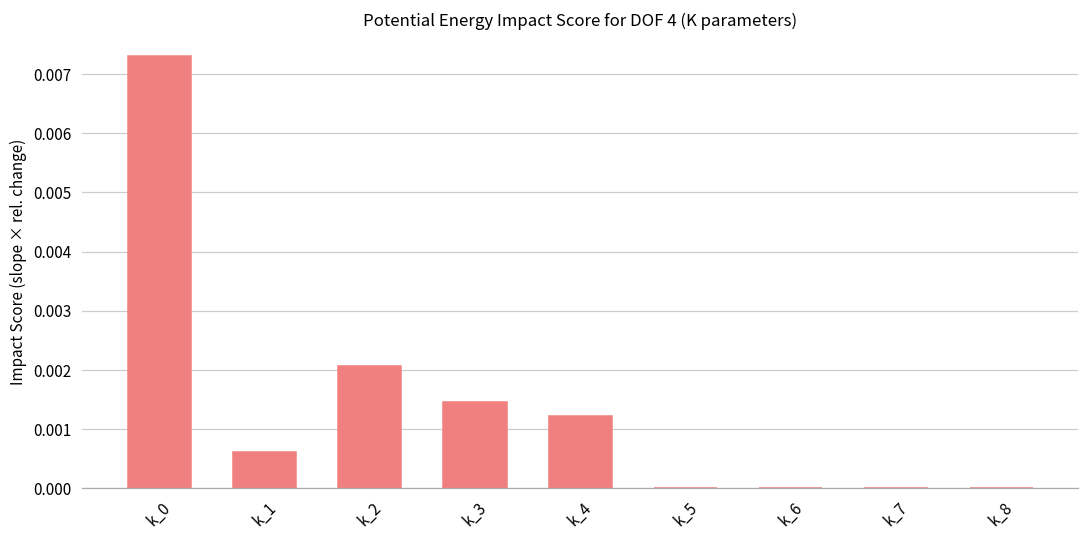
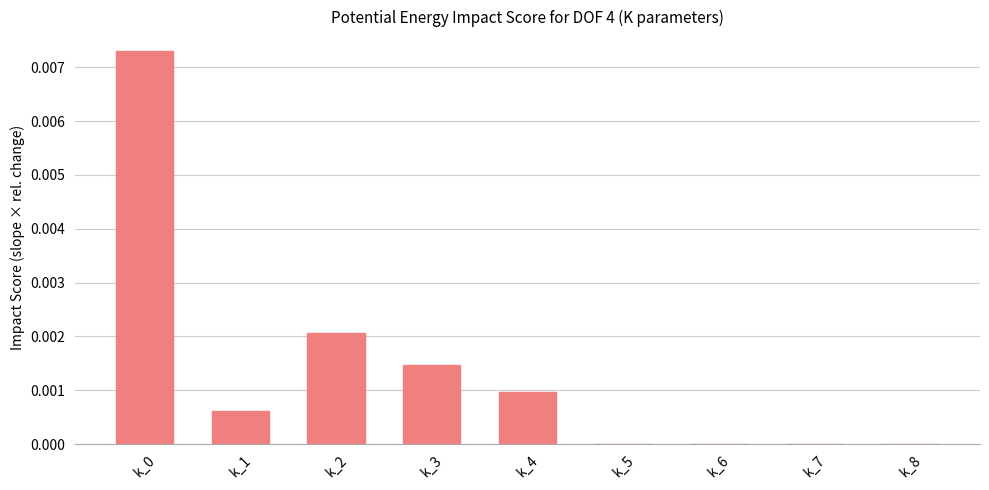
k_4: 0.0012 -> 0.0010
